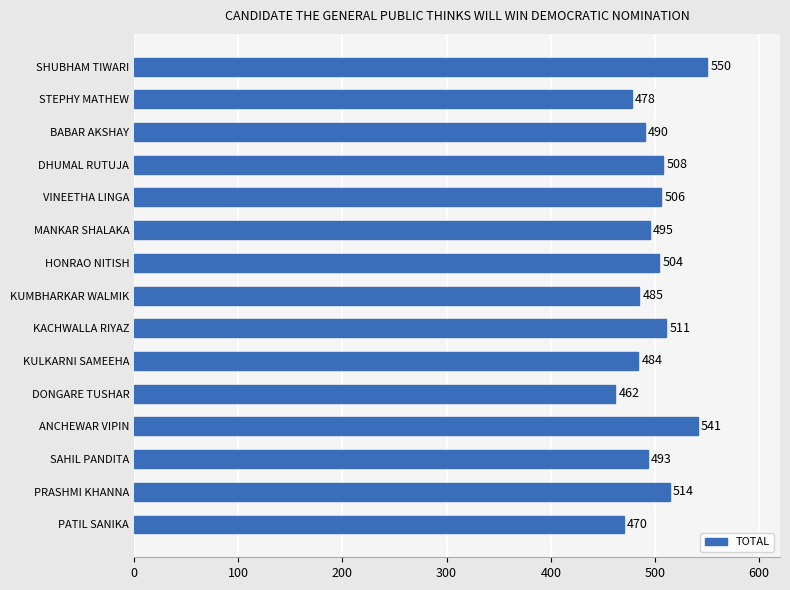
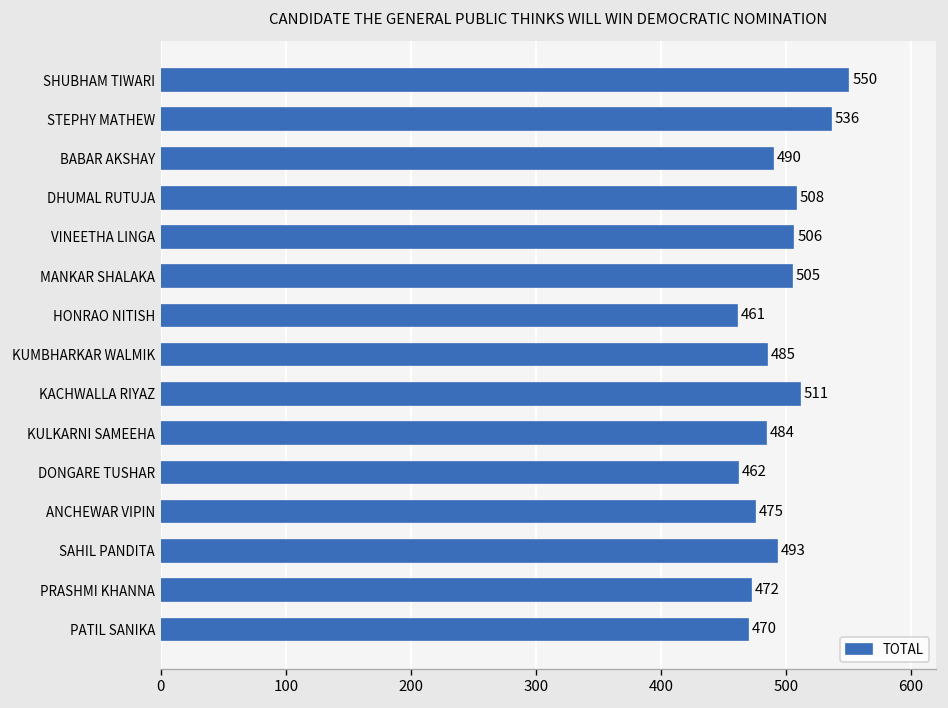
STEPHY MATHEW: 478 -> 536
MANKAR SHALAKA: 495 -> 505
HONRAO NITISH: 504 -> 461
ANCHEWAR VIPIN: 541 -> 475
PRASHMI KHANNA: 514 -> 472
